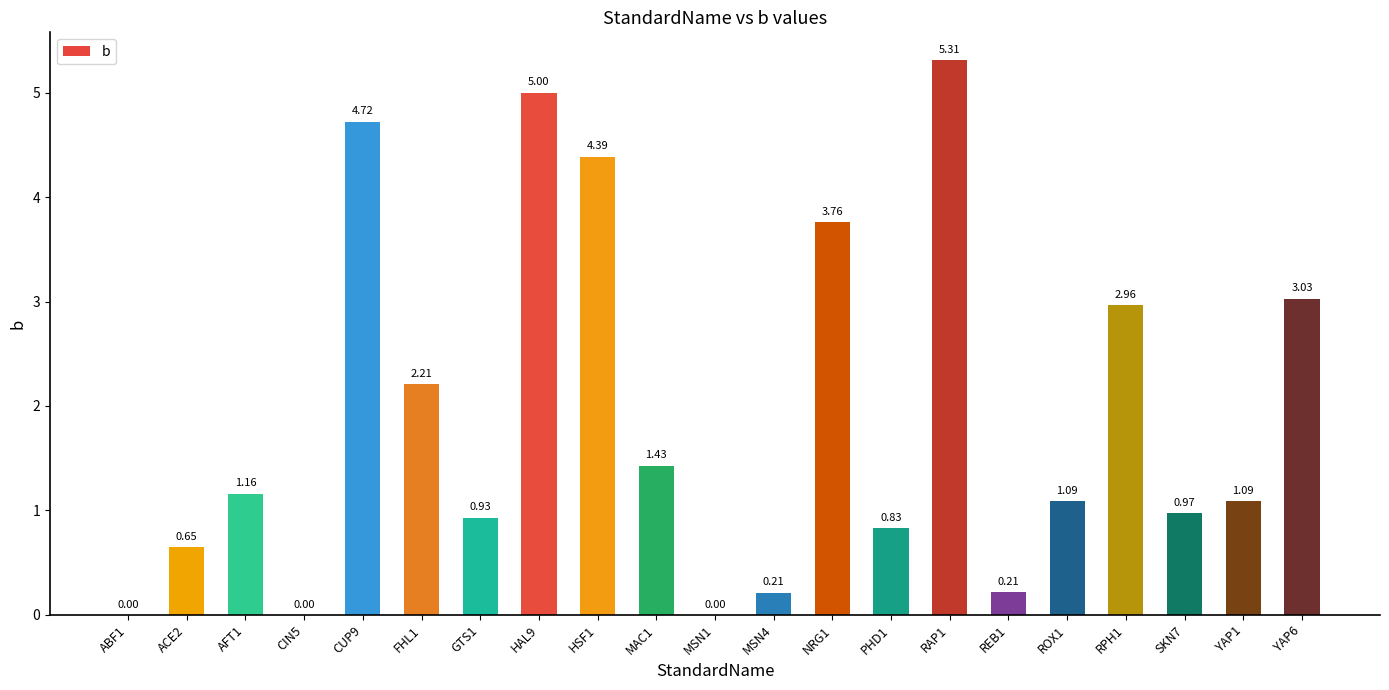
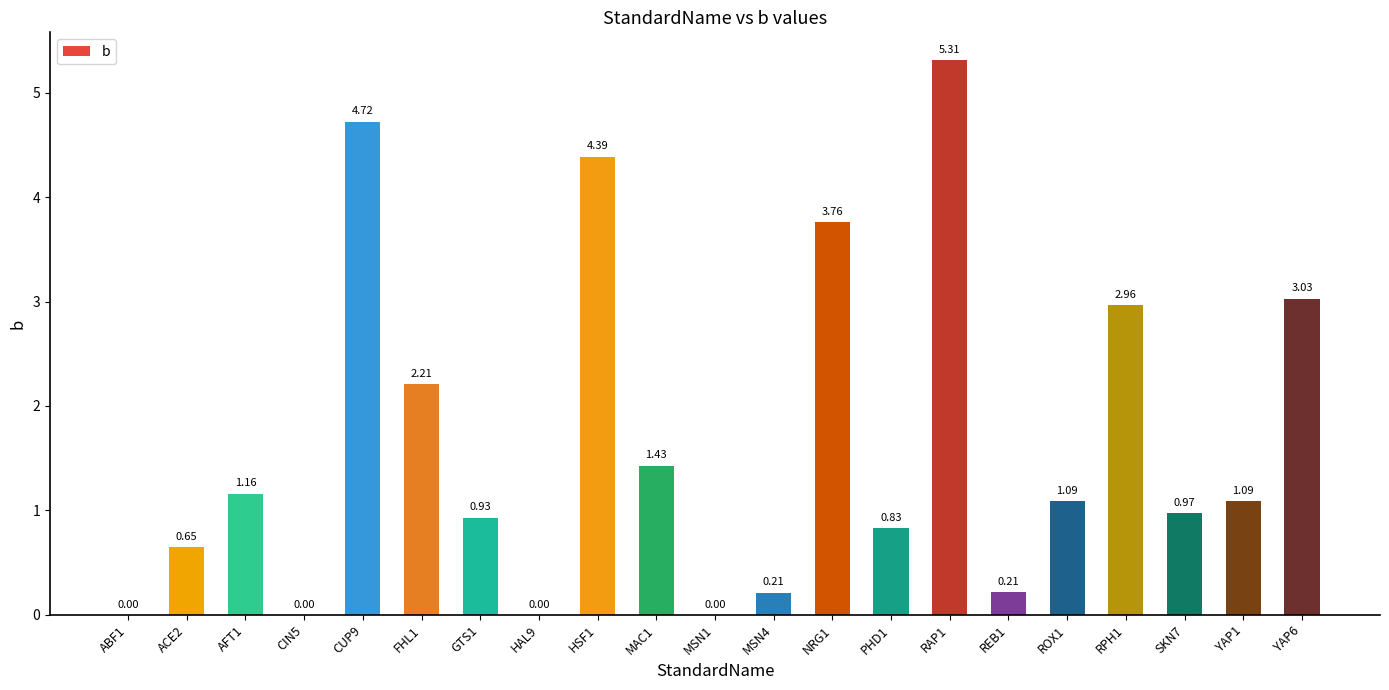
HAL9: 5.00 -> 0.00
